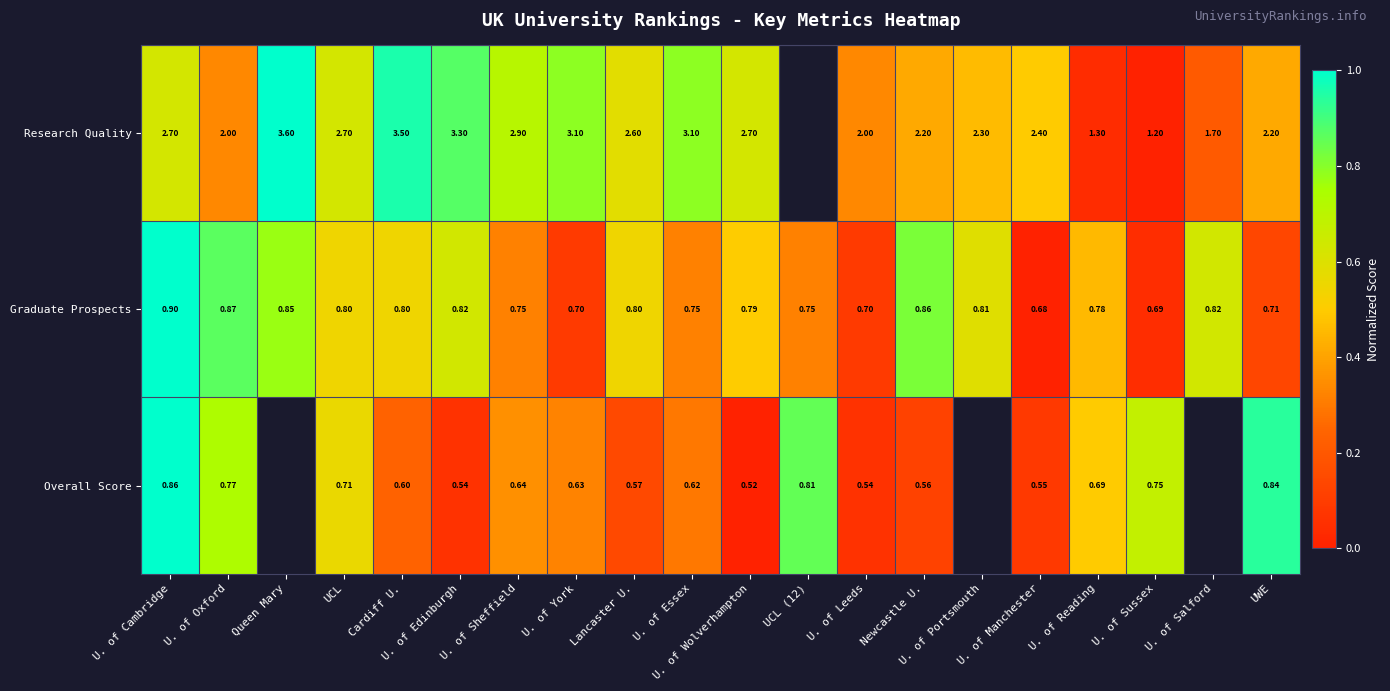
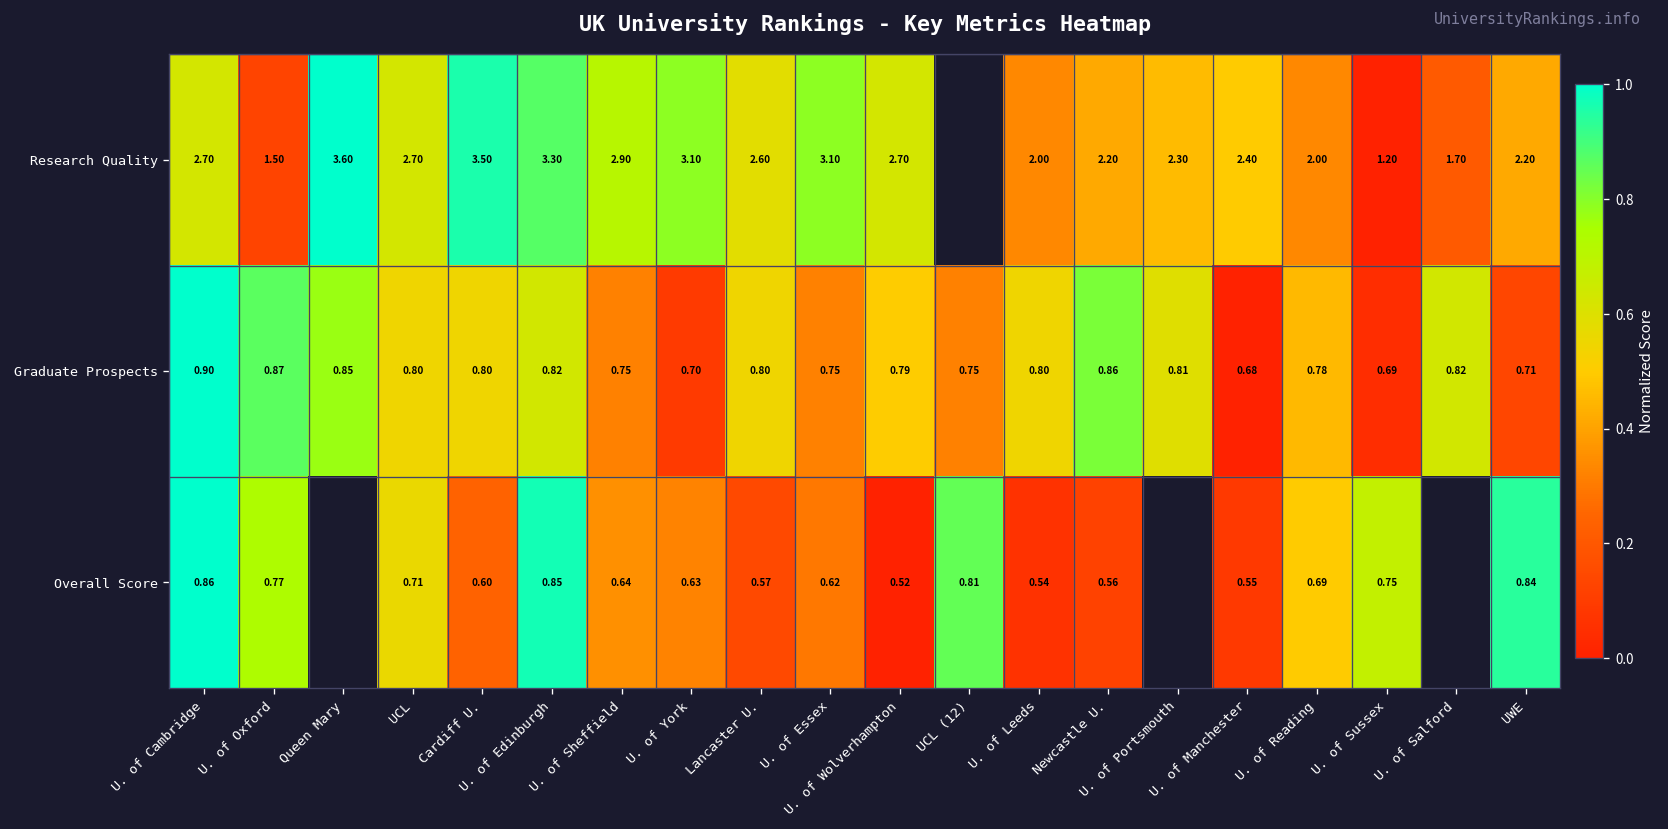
Research Quality, U. of Oxford: 2.00 -> 1.50
Research Quality, U. of Reading: 1.30 -> 2.00
Graduate Prospects, U. of Leeds: 0.70 -> 0.80
Overall Score, U. of Edinburgh: 0.54 -> 0.85
